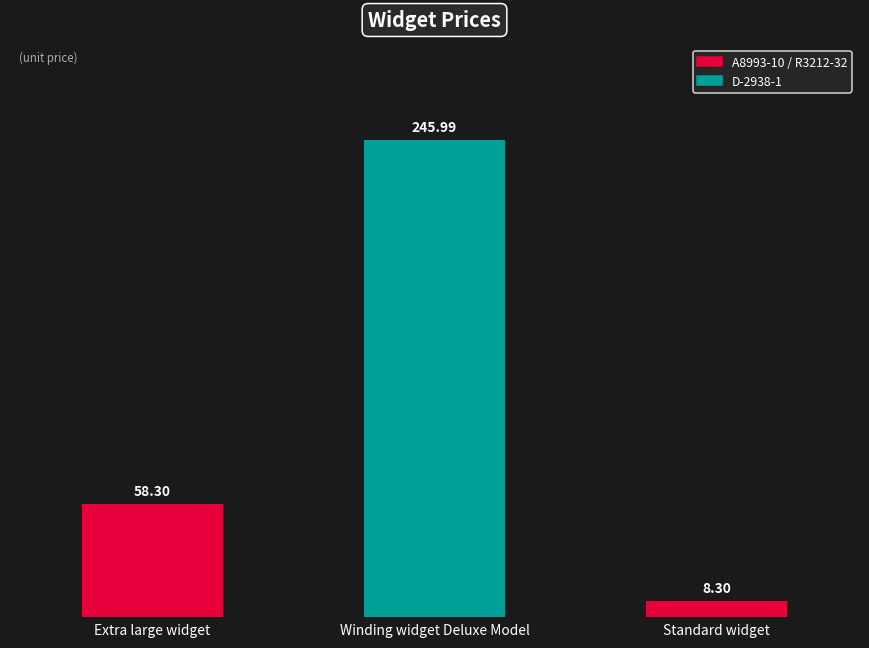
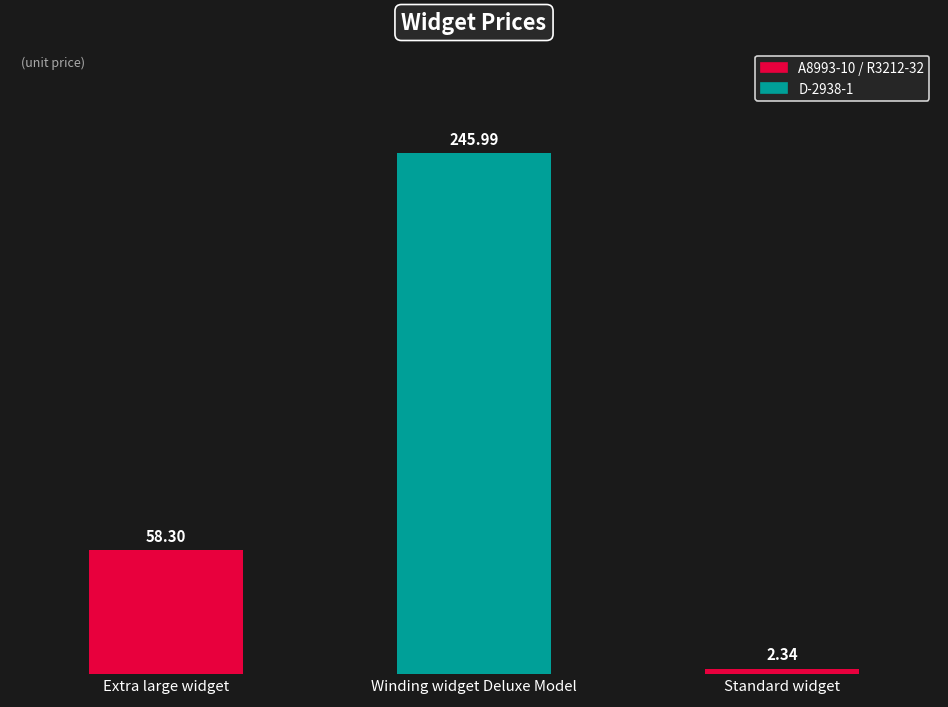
Standard widget: 8.30 -> 2.34
